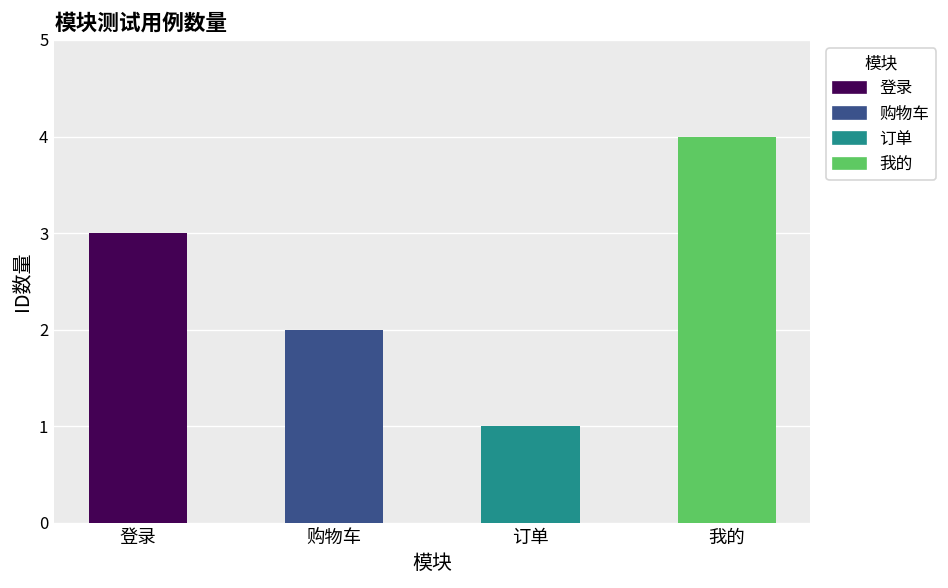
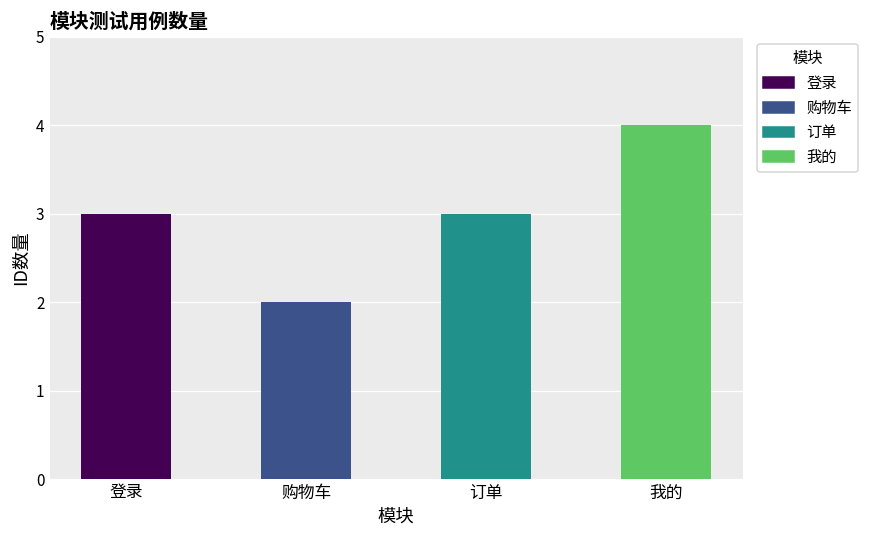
订单: 1 -> 3
